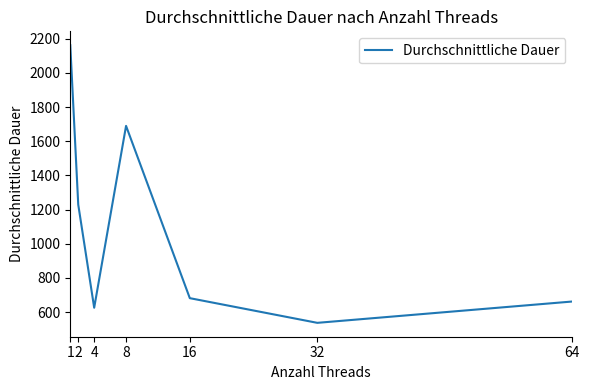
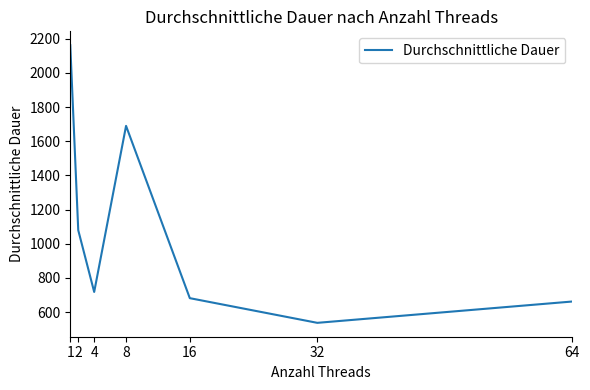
2: 1230 -> 1080
4: 630 -> 720
